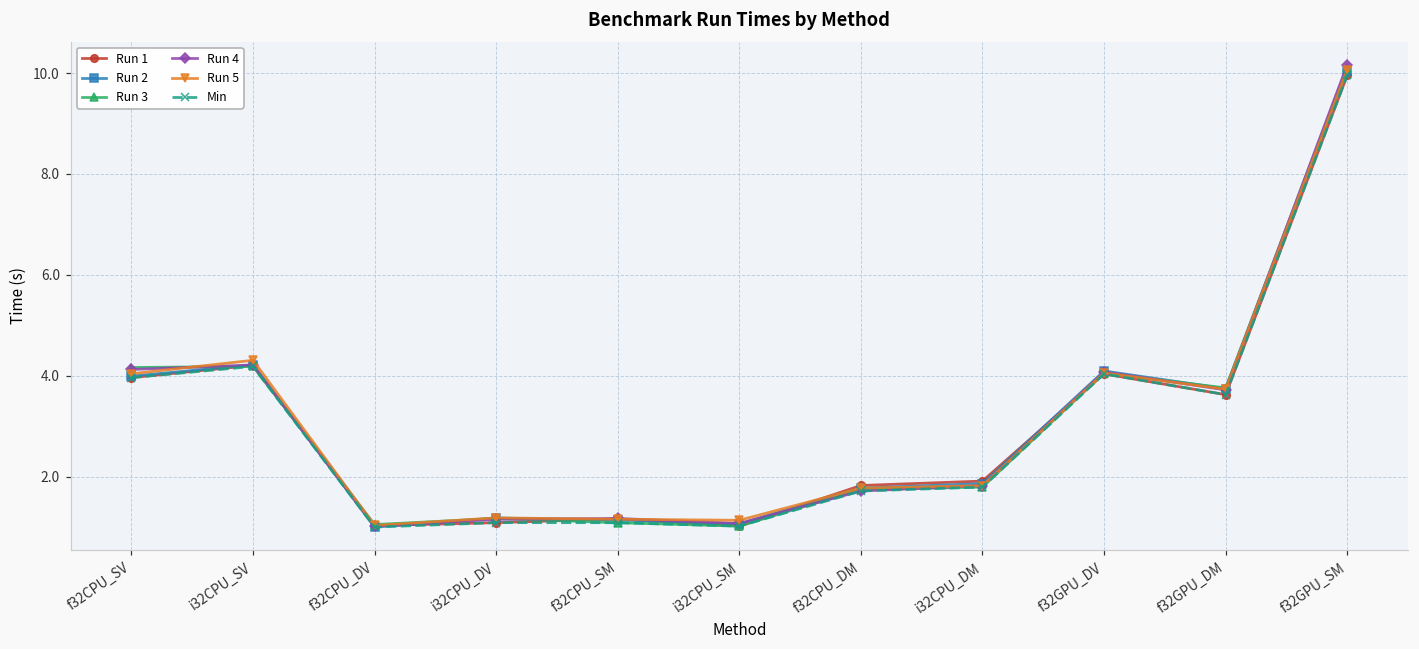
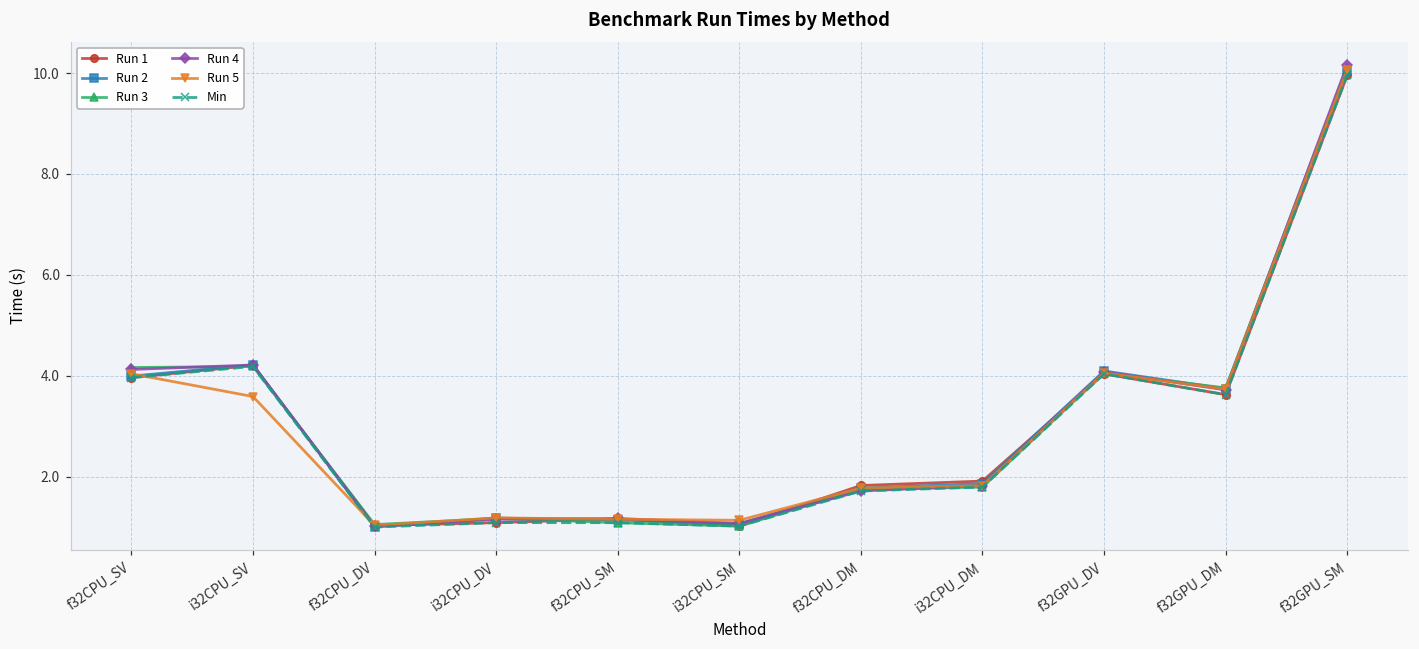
Run 5, i32CPU_SV: 4.3 -> 3.6
